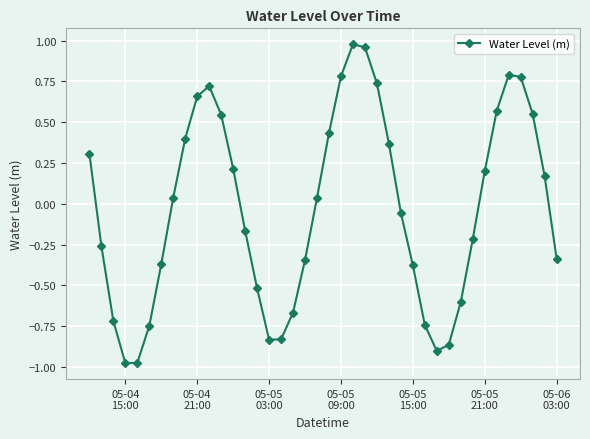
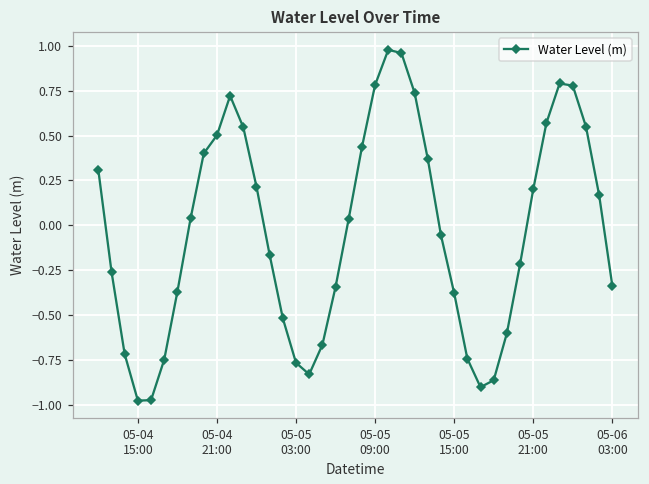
05-04 21:00: 0.66 -> 0.50
05-05 03:00: -0.83 -> -0.77
